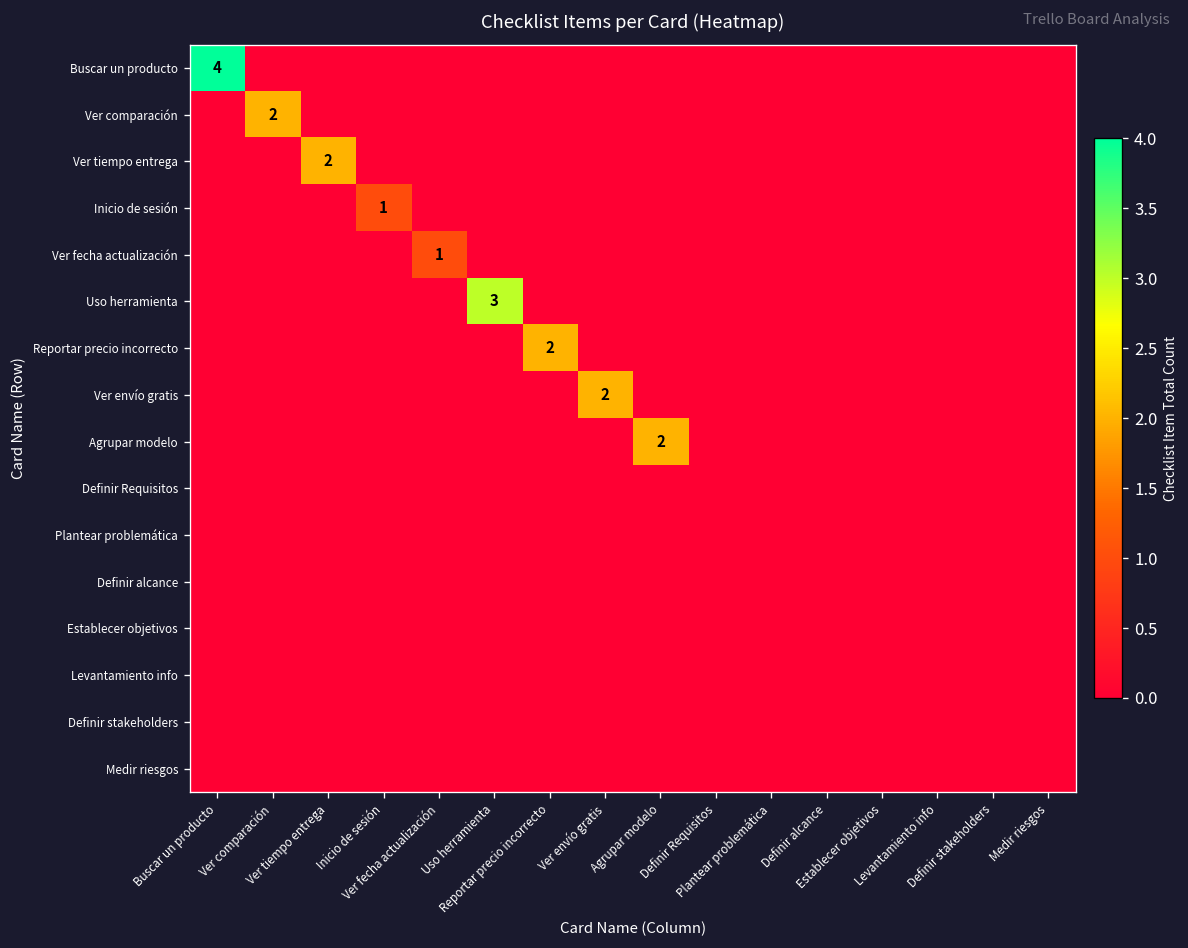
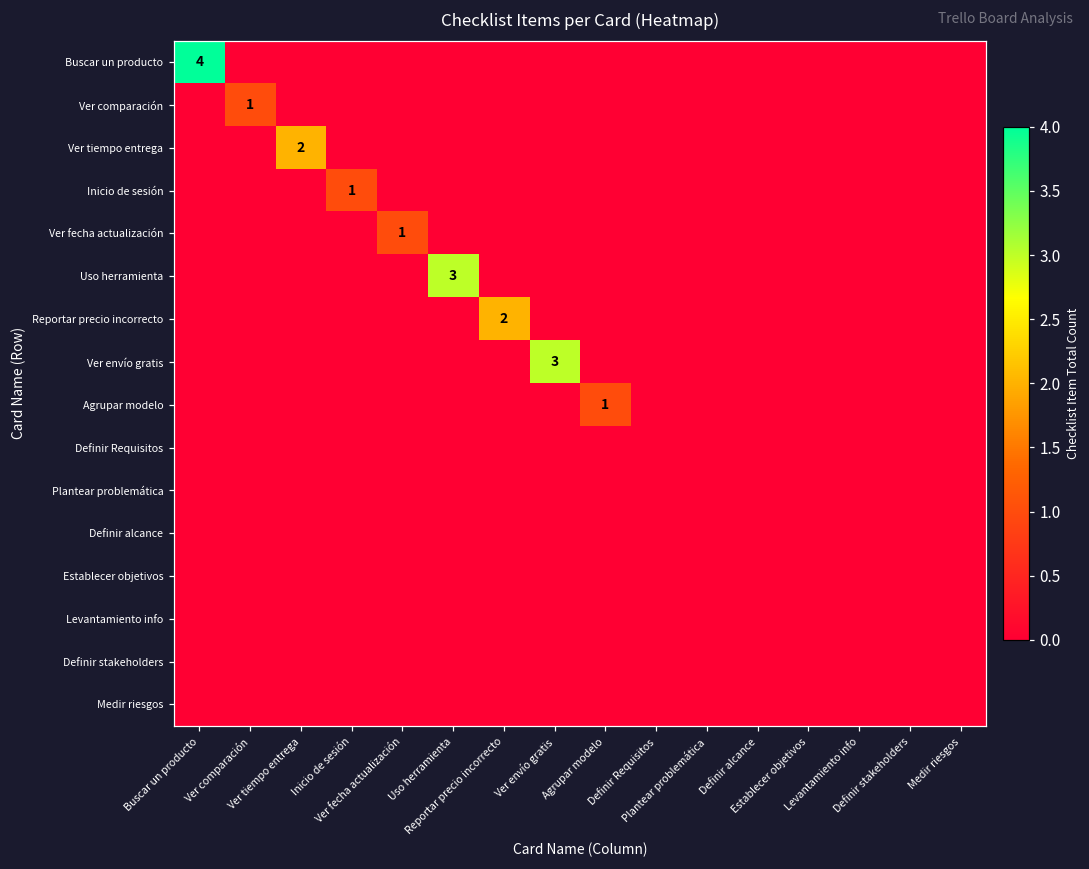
Ver comparación, Ver comparación: 2 -> 1
Ver envío gratis, Ver envío gratis: 2 -> 3
Agrupar modelo, Agrupar modelo: 2 -> 1
